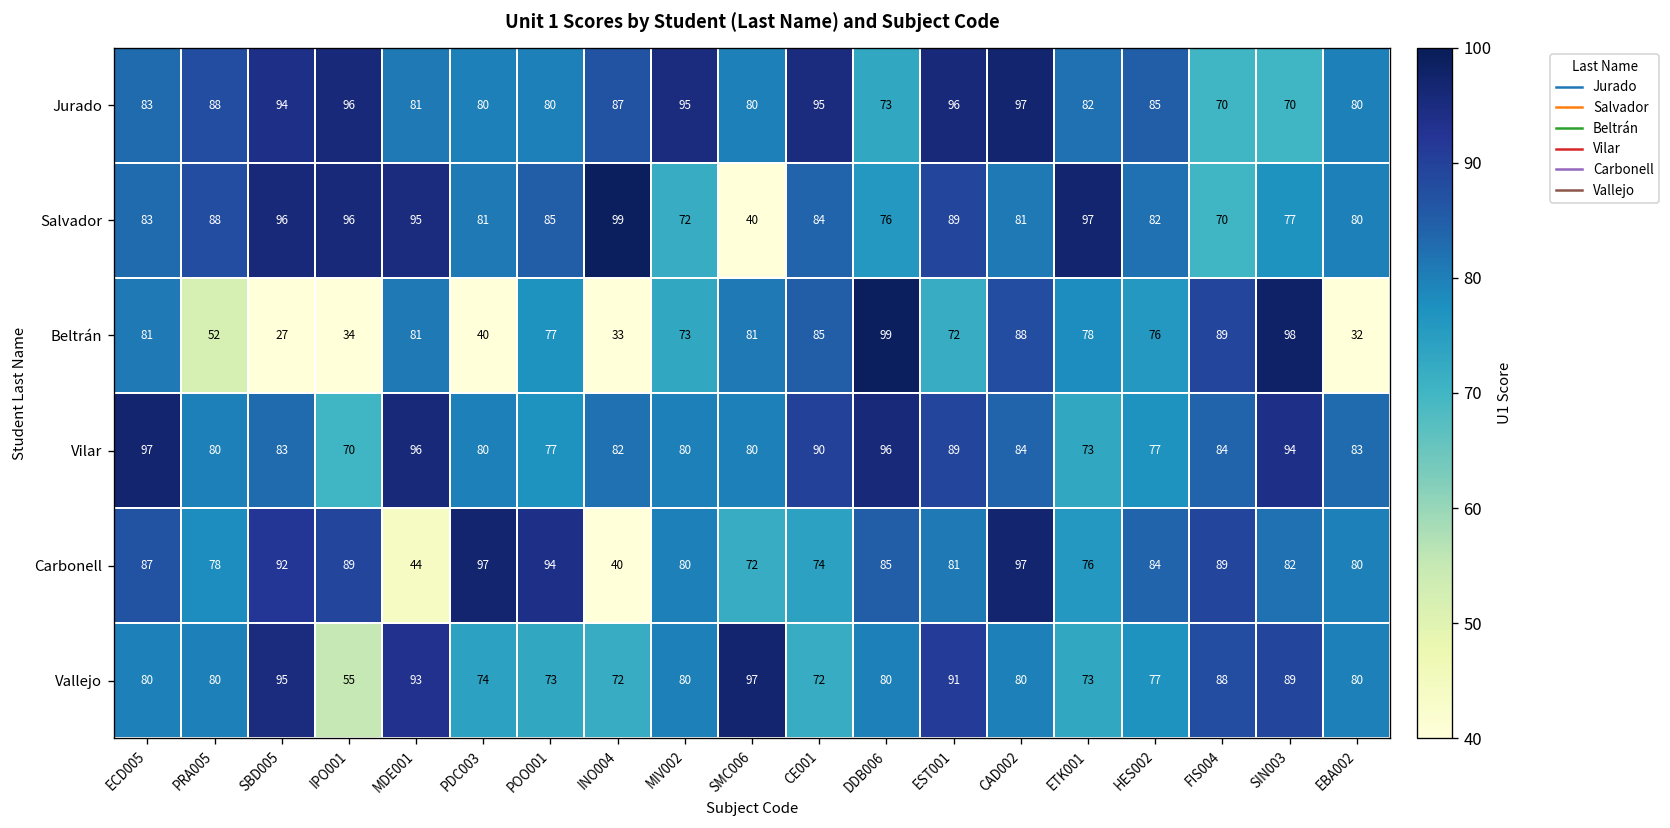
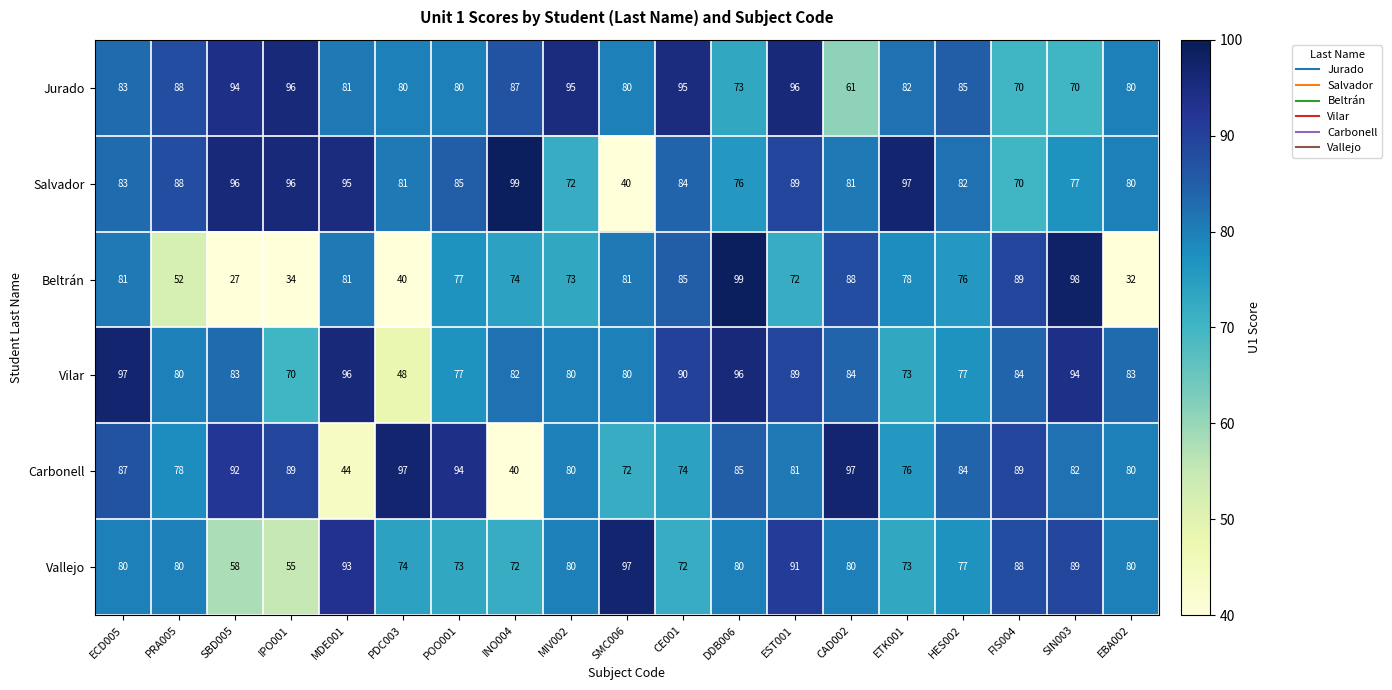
Jurado, CAD002: 97 -> 61
Beltrán, INO004: 33 -> 74
Vilar, PDC003: 80 -> 48
Vallejo, SBD005: 95 -> 58
